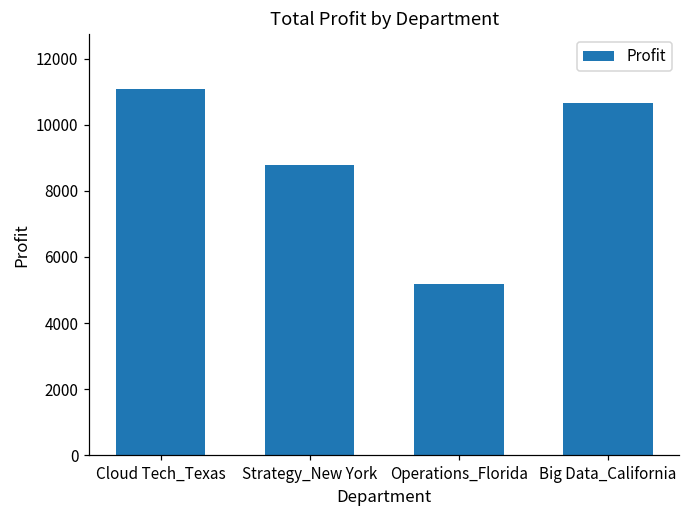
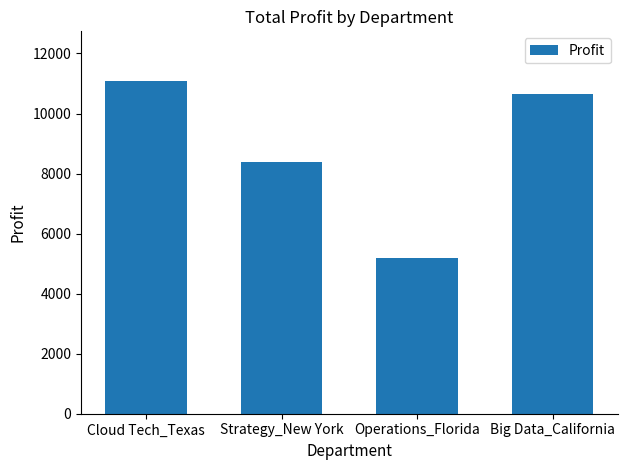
Strategy_New York: 8800 -> 8400
